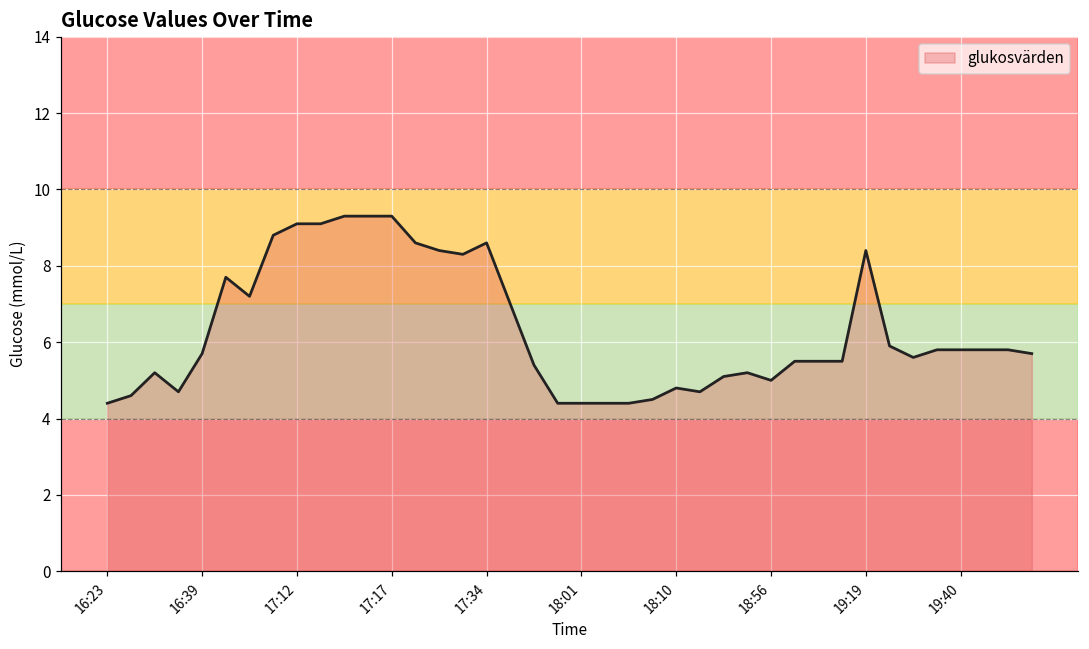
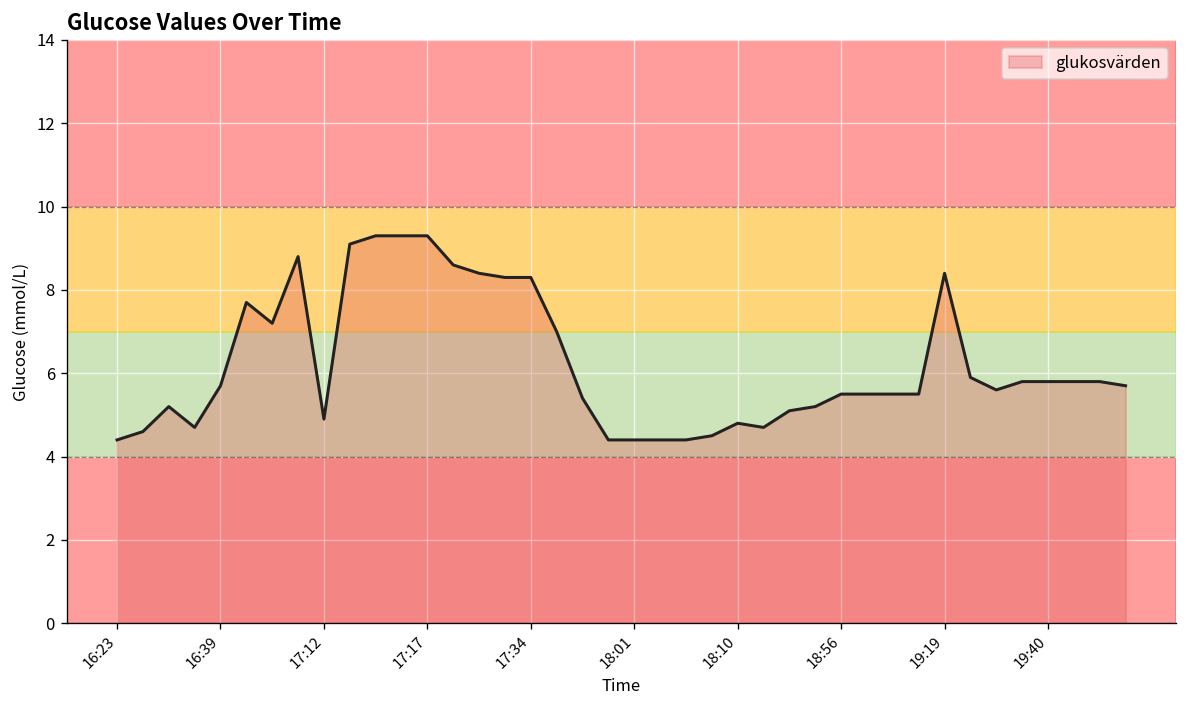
17:12: 9.1 -> 4.9
17:34: 8.6 -> 8.3
18:56: 5.0 -> 5.5
